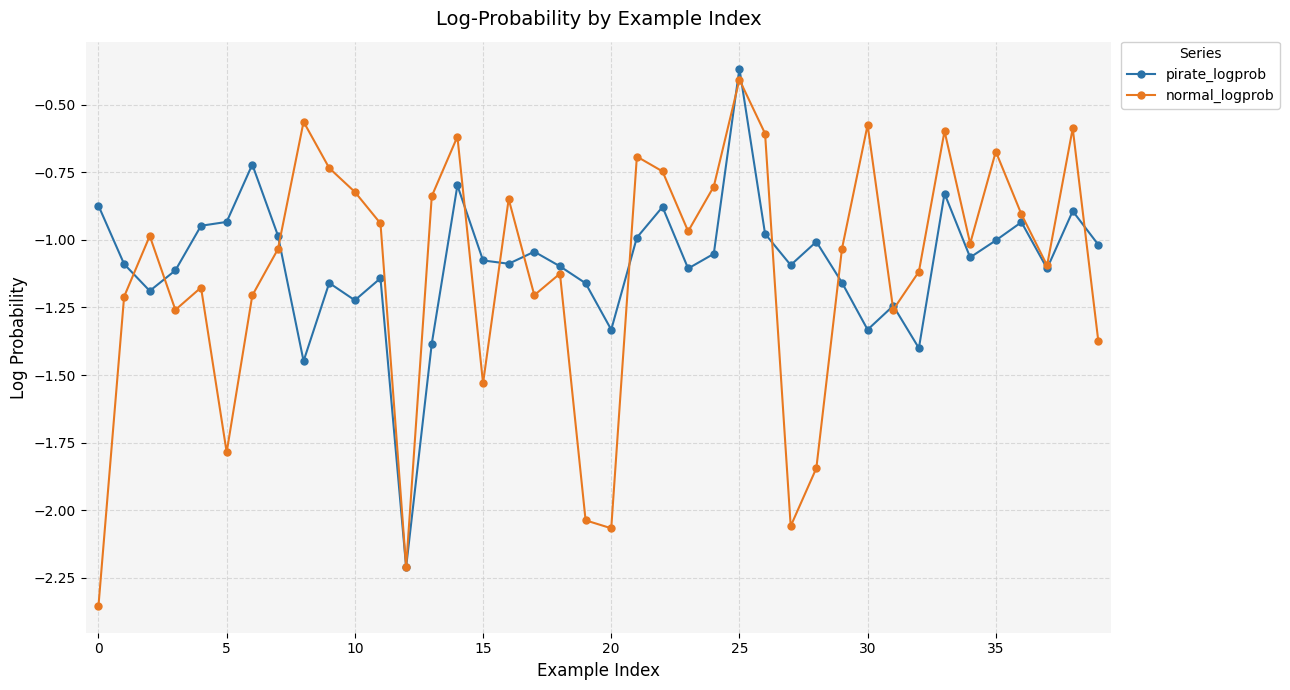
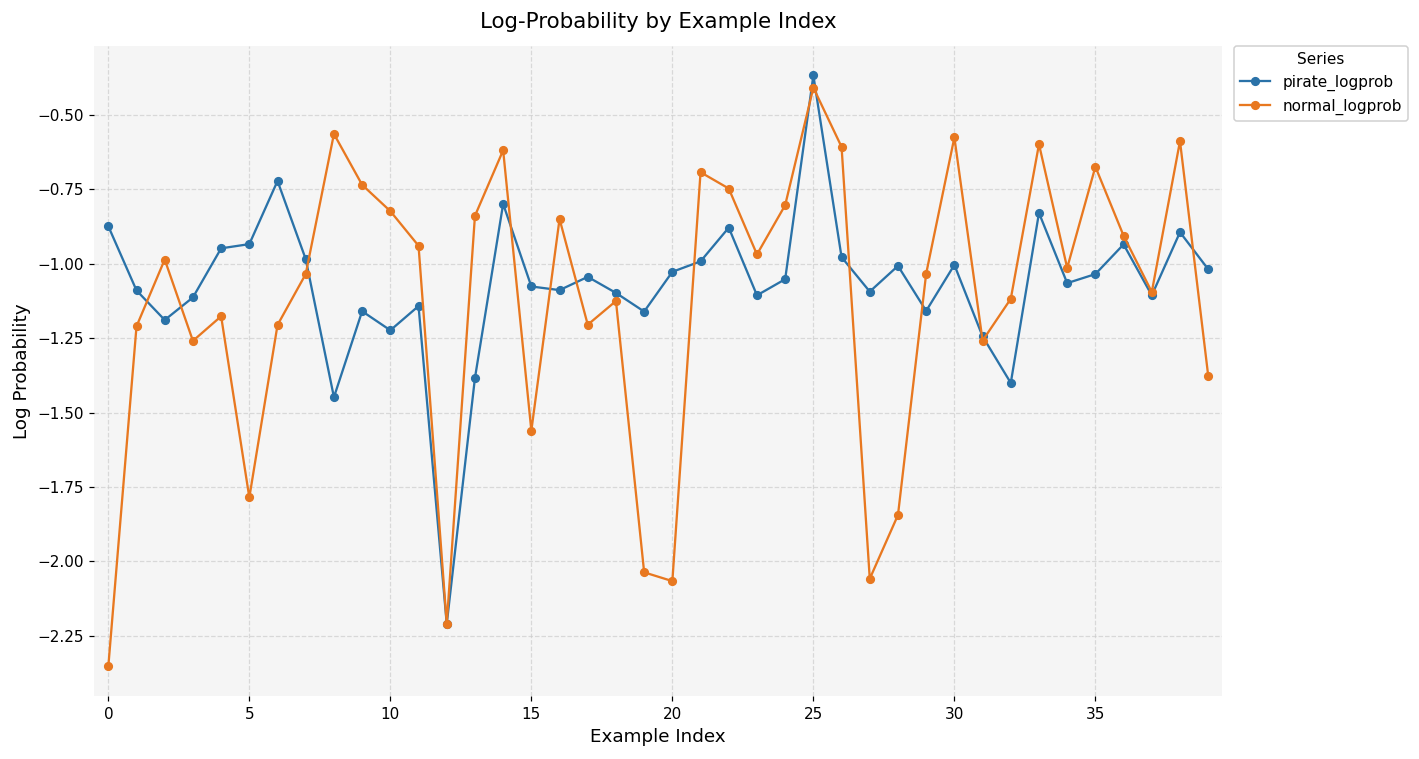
normal_logprob, 15: -1.53 -> -1.56
pirate_logprob, 20: -1.33 -> -1.03
pirate_logprob, 30: -1.33 -> -1.00
pirate_logprob, 35: -1.00 -> -1.03
